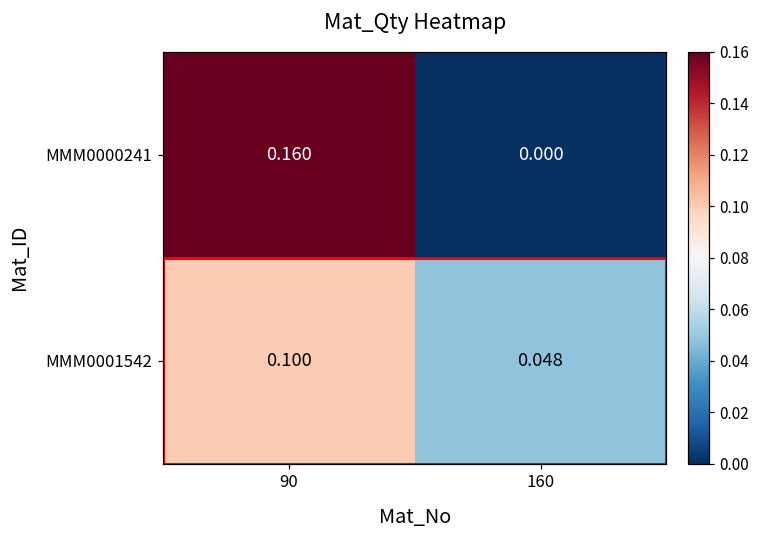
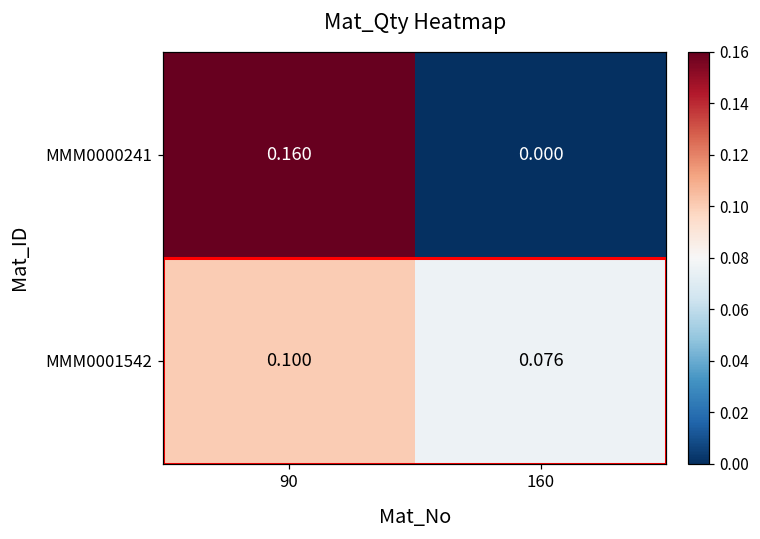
MMM0001542, 160: 0.048 -> 0.076
